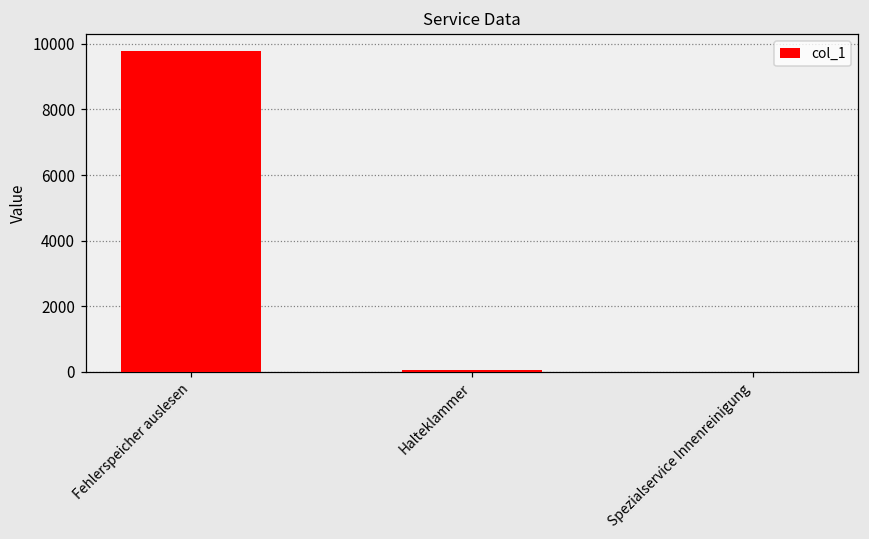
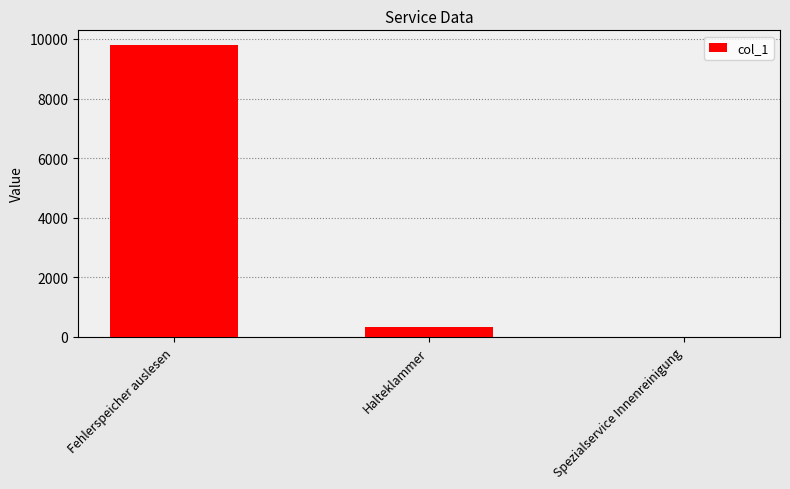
Halteklammer: 100 -> 300
